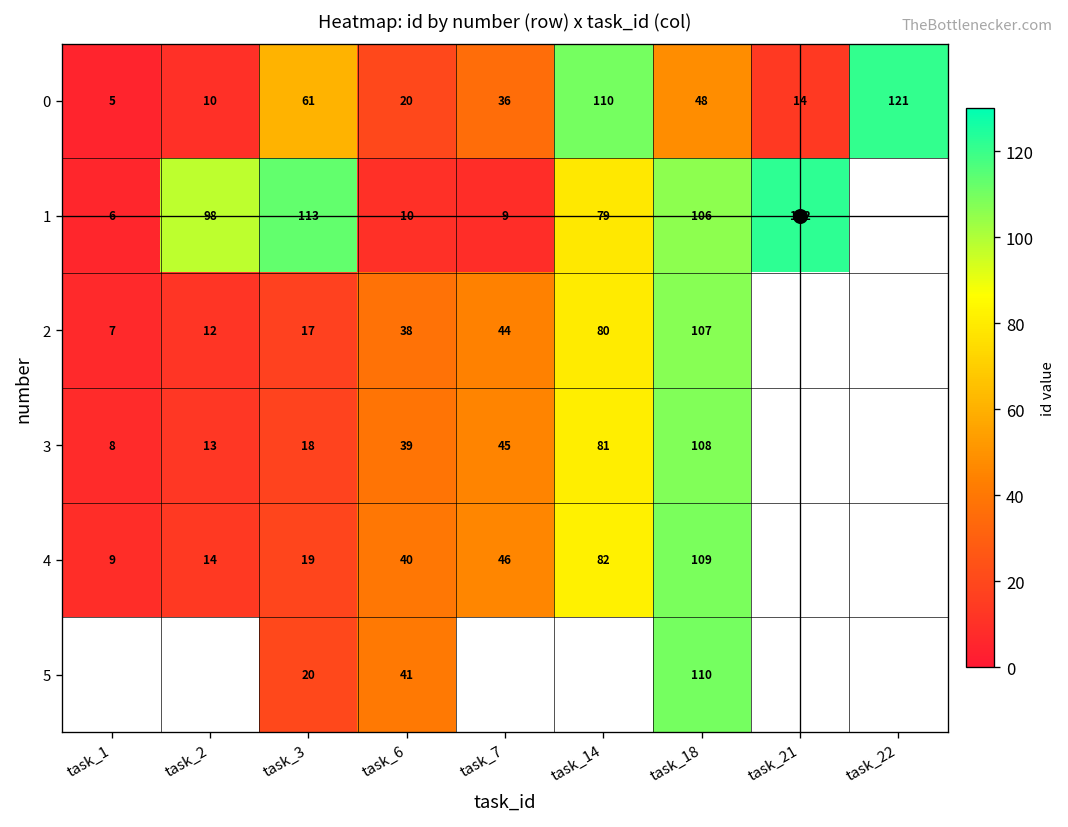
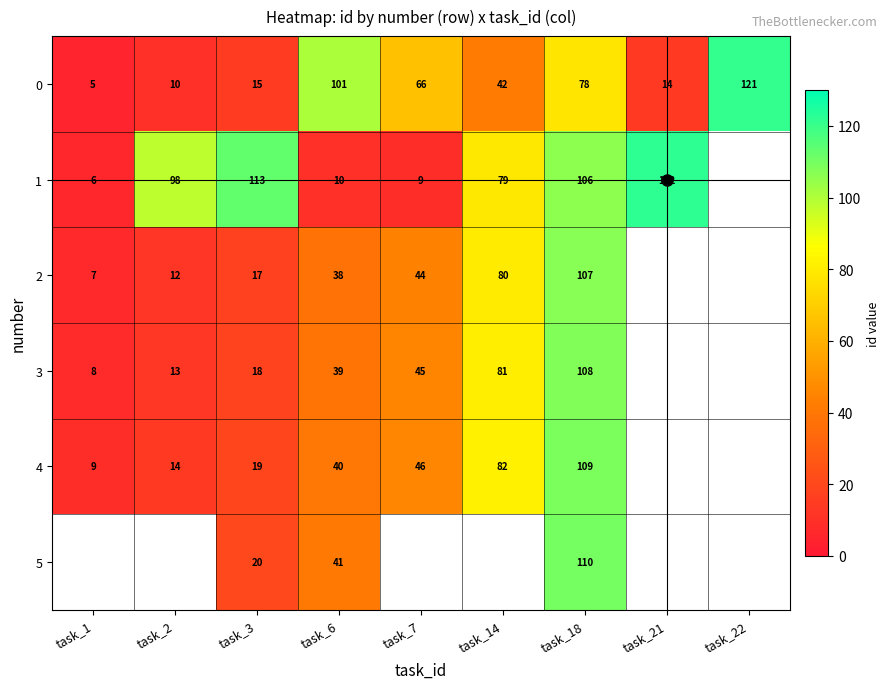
0, task_3: 61 -> 15
0, task_6: 20 -> 101
0, task_7: 36 -> 66
0, task_14: 110 -> 42
0, task_18: 48 -> 78
